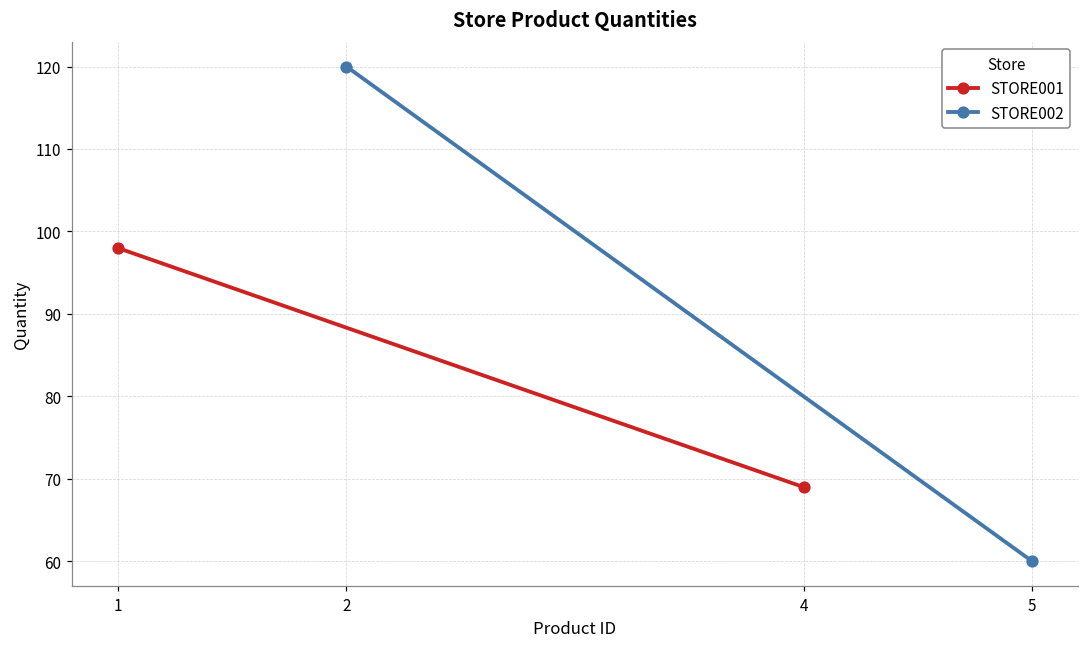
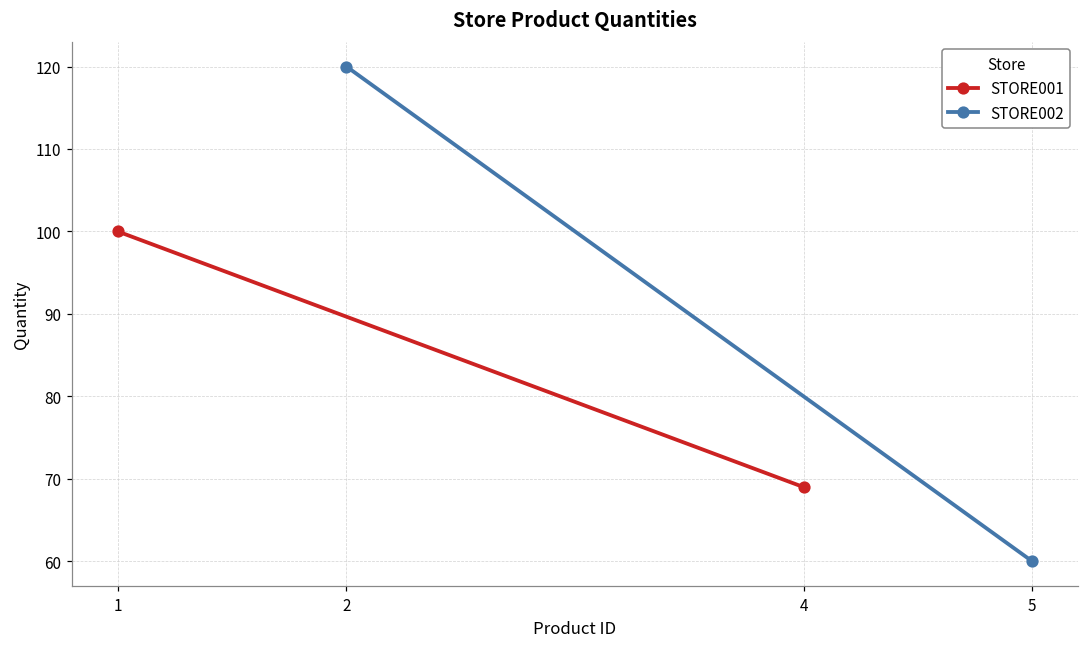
STORE001, 1: 98 -> 100
